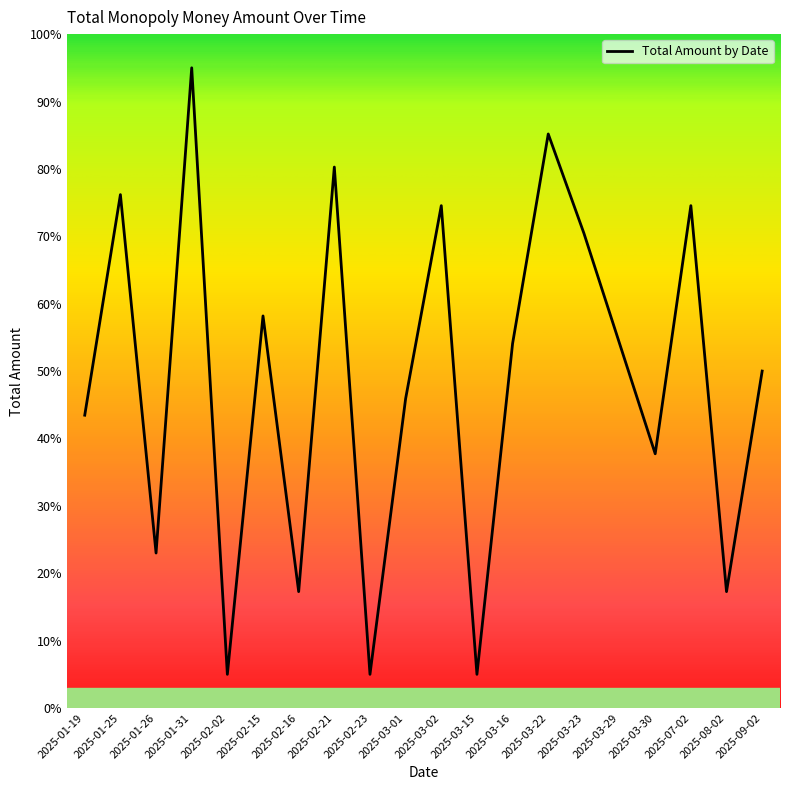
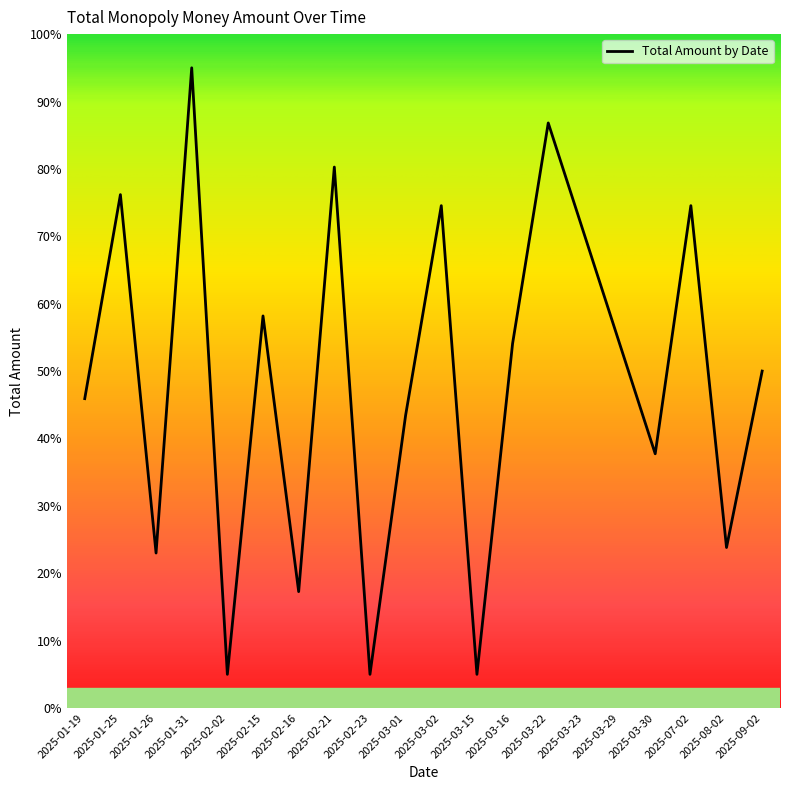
2025-01-19: 43% -> 46%
2025-03-01: 46% -> 43%
2025-03-22: 85% -> 87%
2025-08-02: 17% -> 24%
